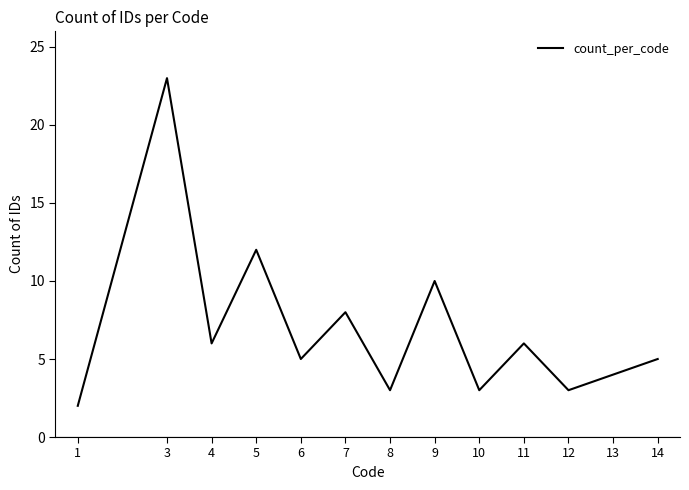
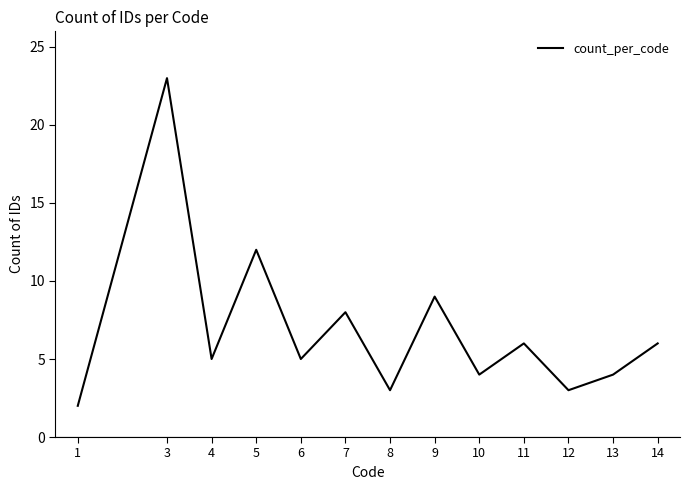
4: 6 -> 5
9: 10 -> 9
10: 3 -> 4
14: 5 -> 6
